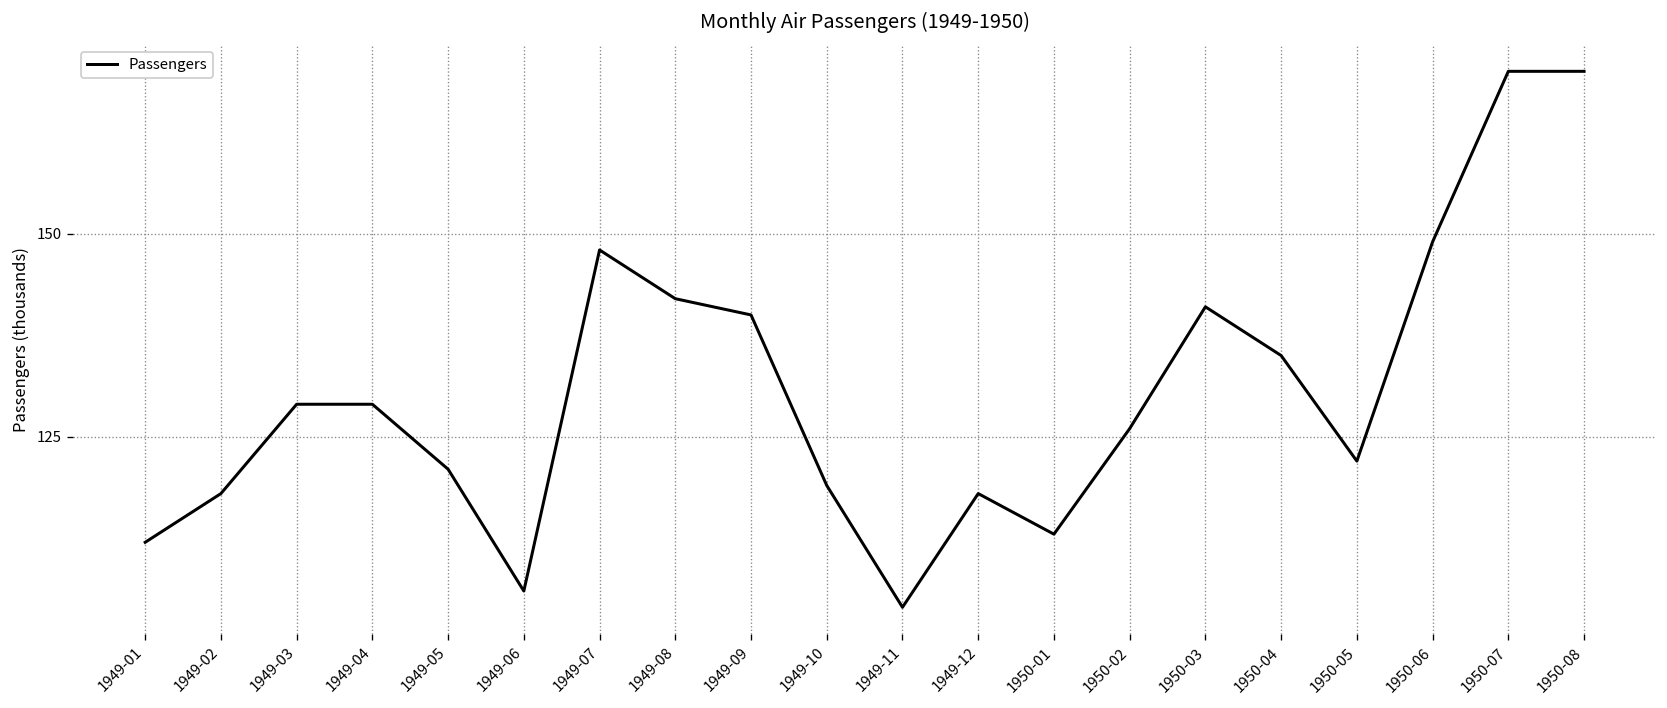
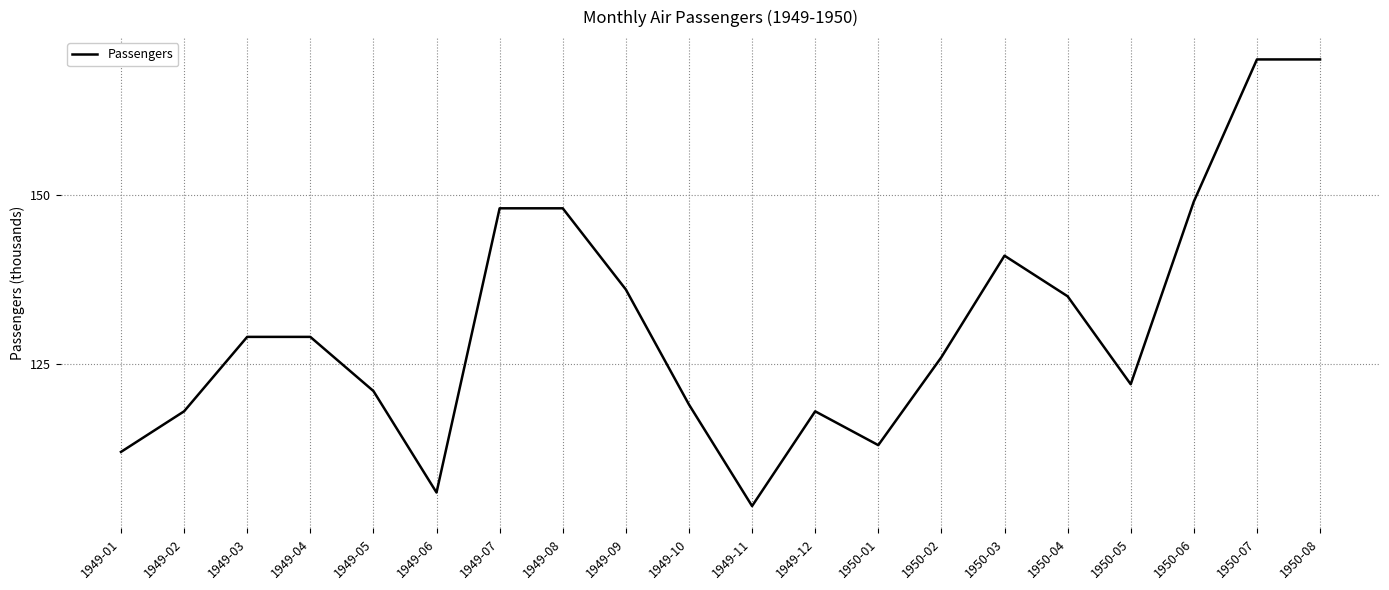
1949-08: 142 -> 148
1949-09: 140 -> 136
